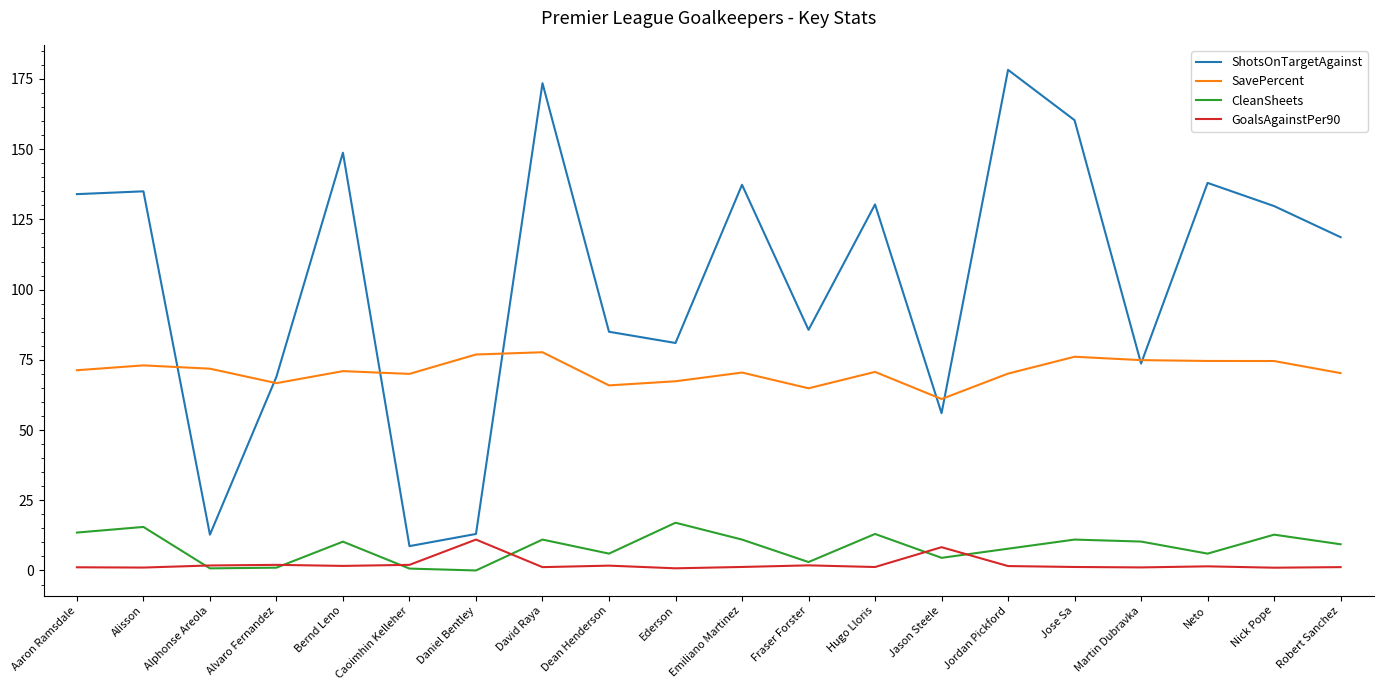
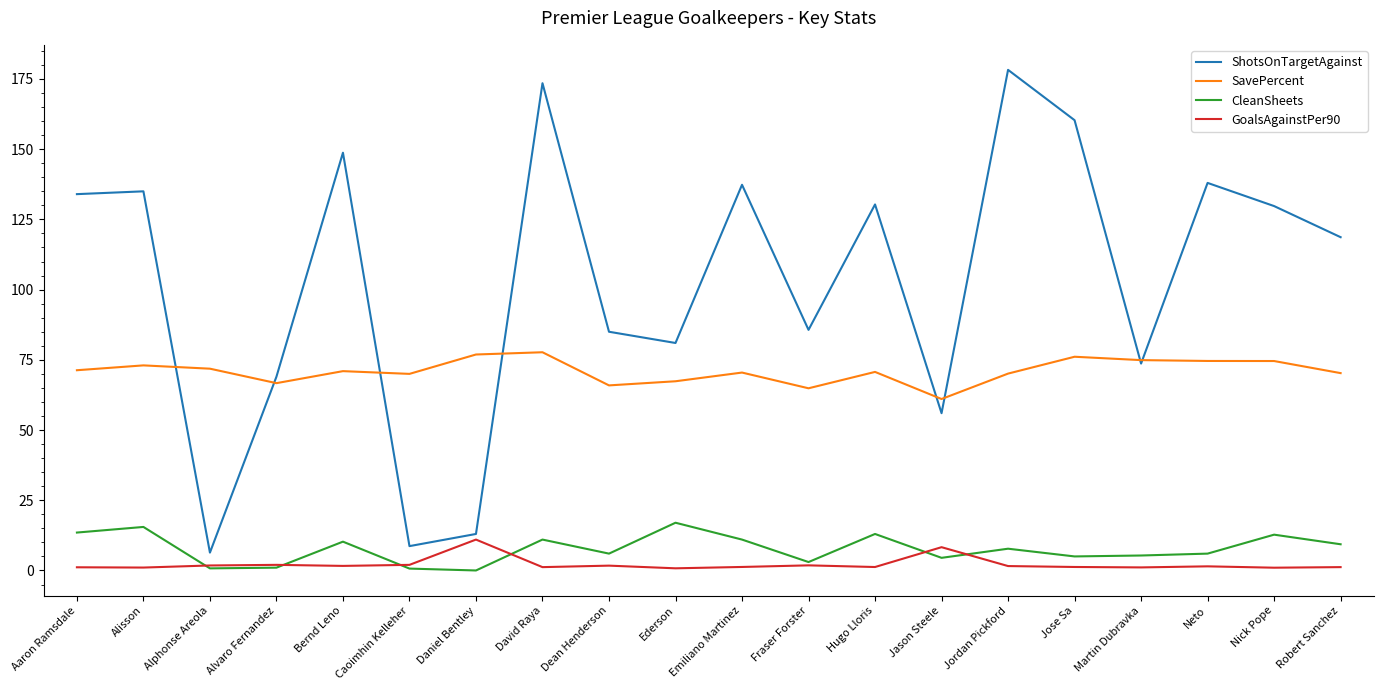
ShotsOnTargetAgainst, Alphonse Areola: 13 -> 6
CleanSheets, Jose Sa: 11 -> 5
CleanSheets, Martin Dubravka: 10 -> 5
